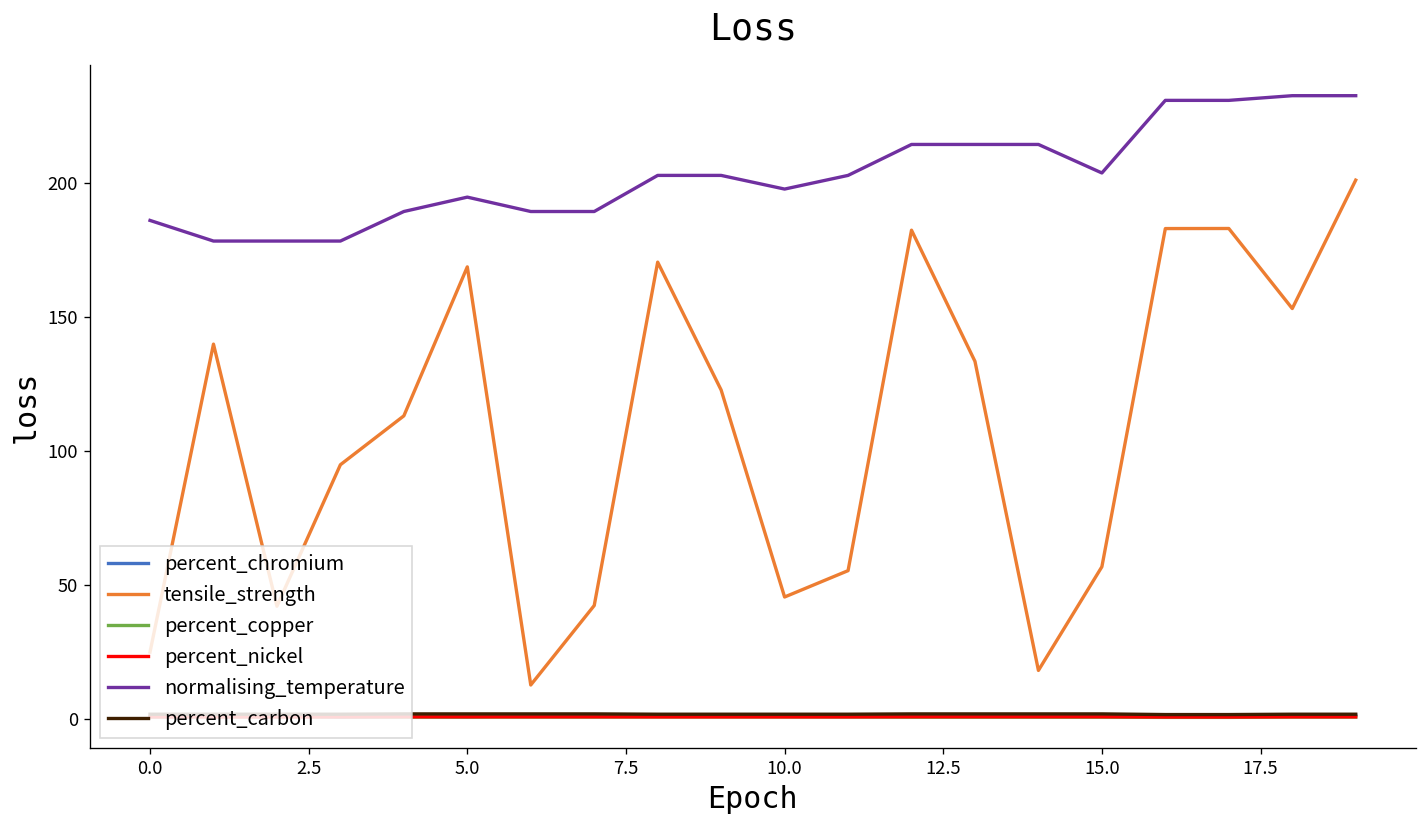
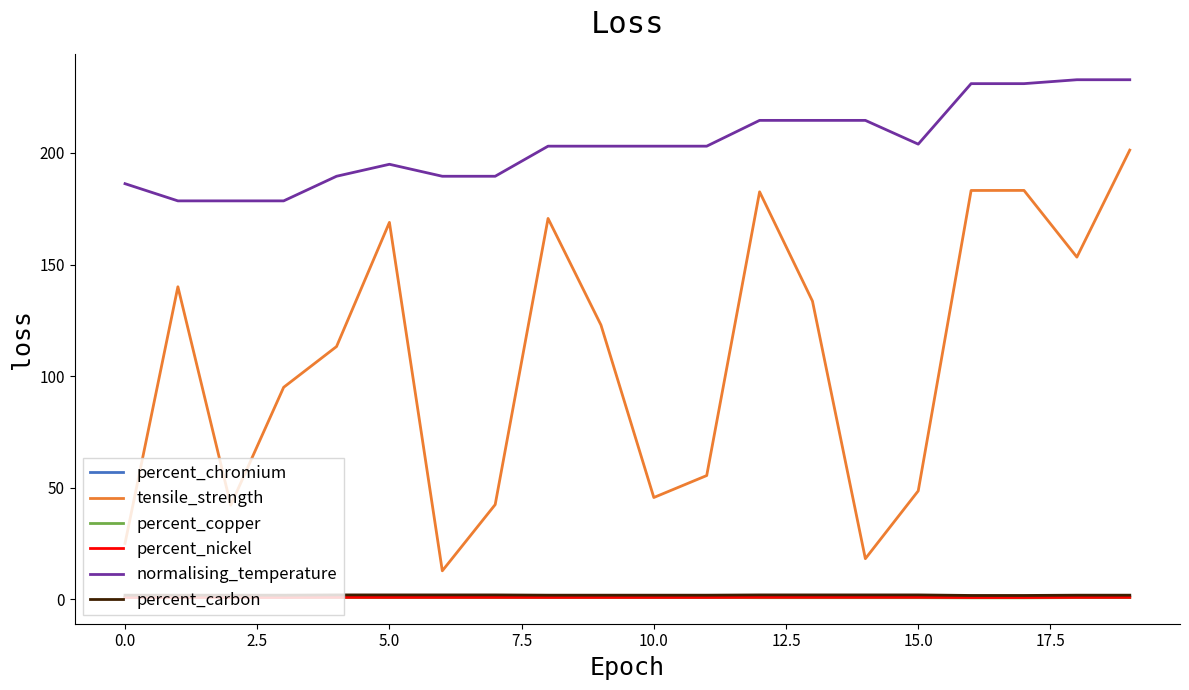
normalising_temperature, 10.0: 198 -> 203
tensile_strength, 15.0: 57 -> 49
